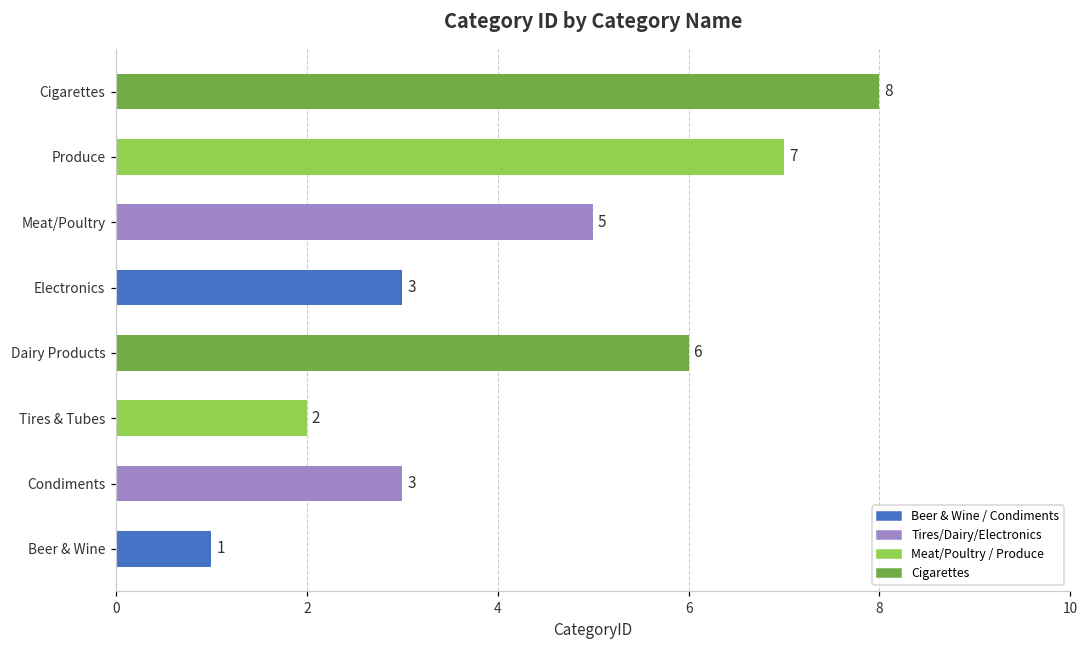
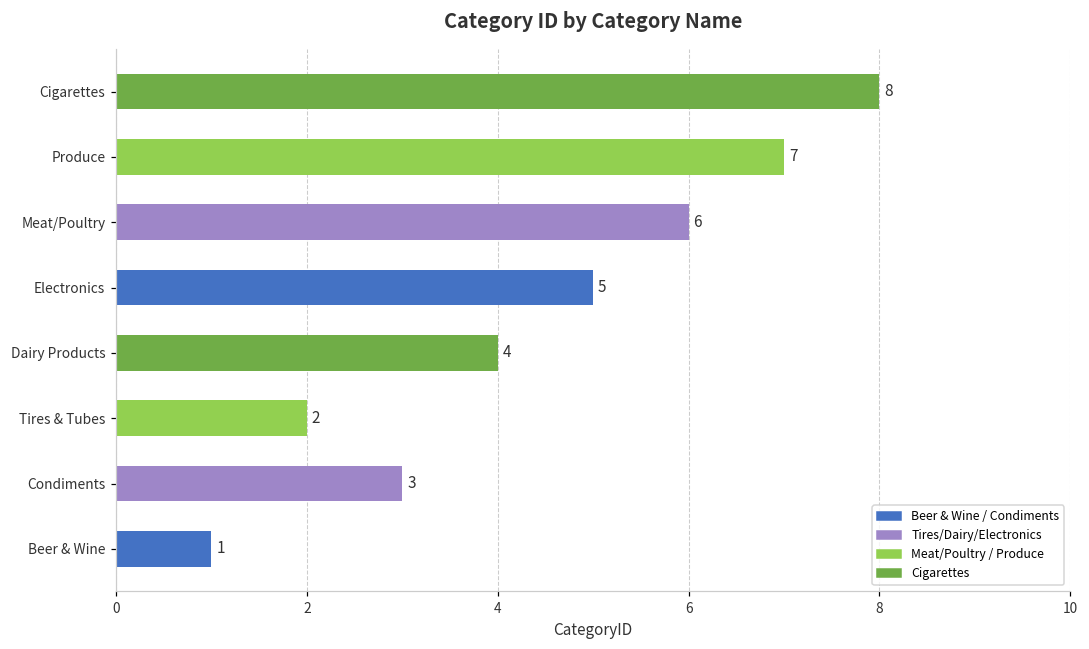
Meat/Poultry: 5 -> 6
Electronics: 3 -> 5
Dairy Products: 6 -> 4
